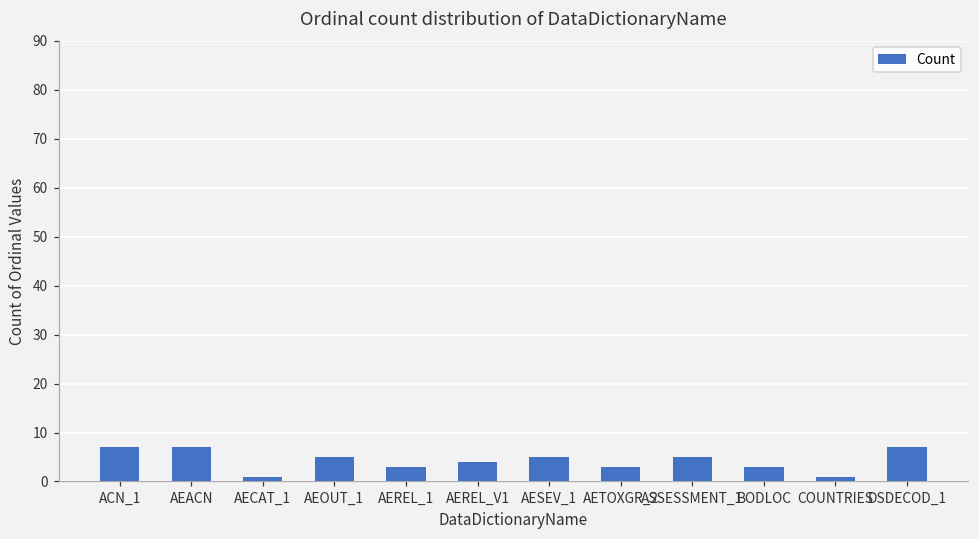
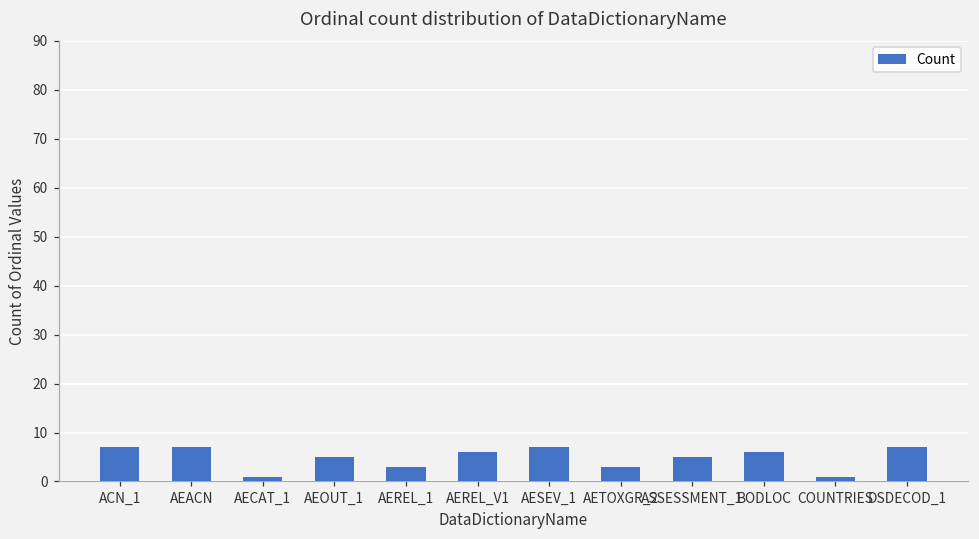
AEREL_V1: 4 -> 6
AESEV_1: 5 -> 7
BODLOC: 3 -> 6
